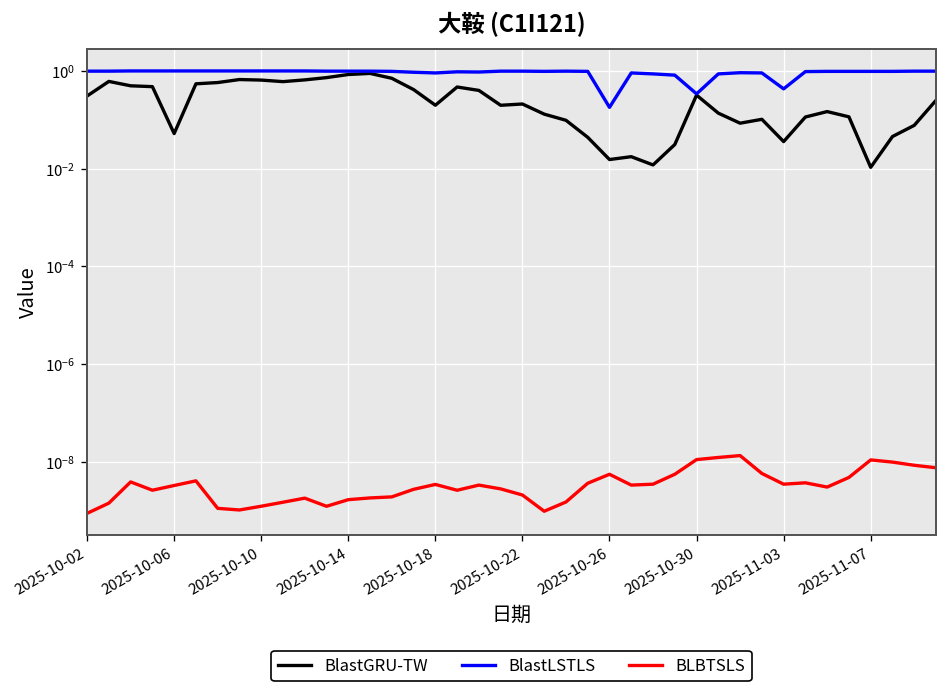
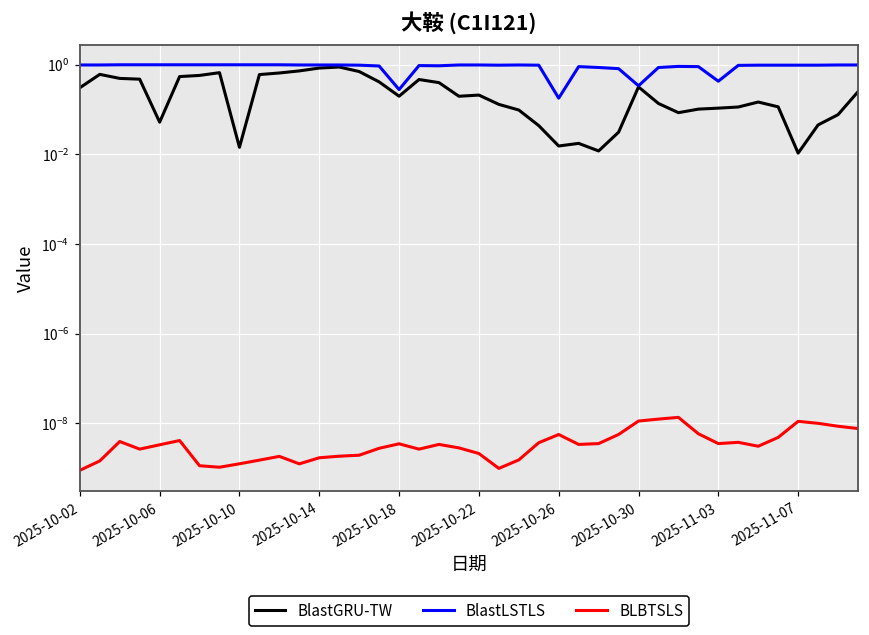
BlastGRU-TW, 2025-10-10: 0.7 -> 0.014
BlastLSTLS, 2025-10-18: 0.9 -> 0.3
BlastGRU-TW, 2025-11-03: 0.04 -> 0.11
